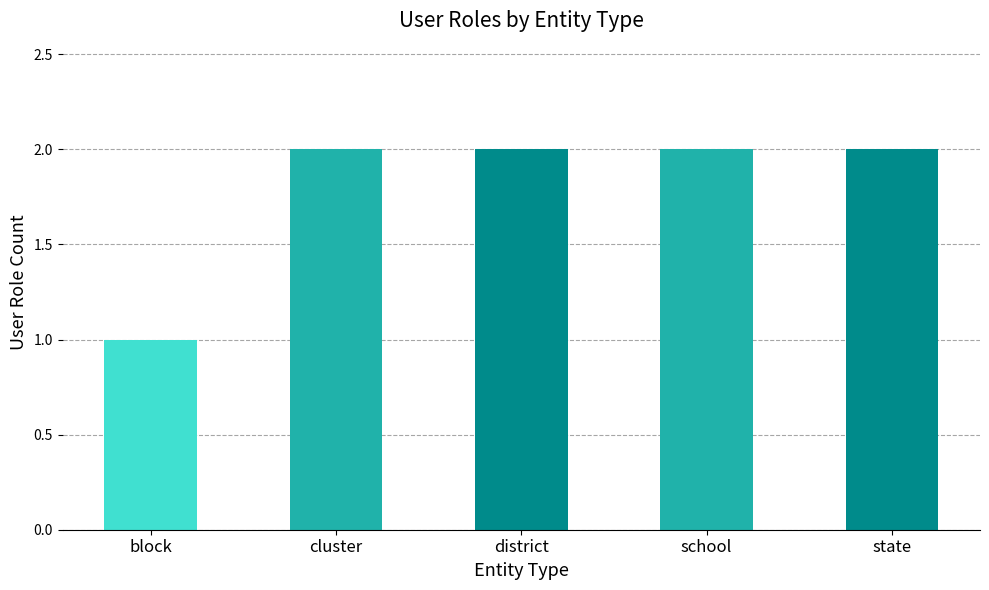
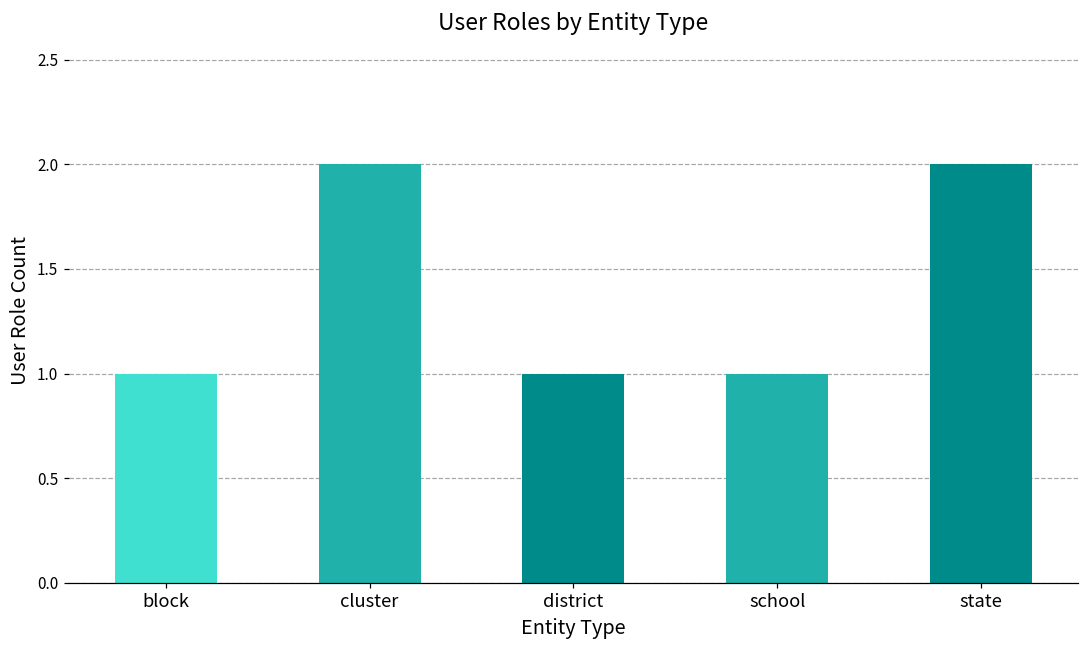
district: 2 -> 1
school: 2 -> 1
